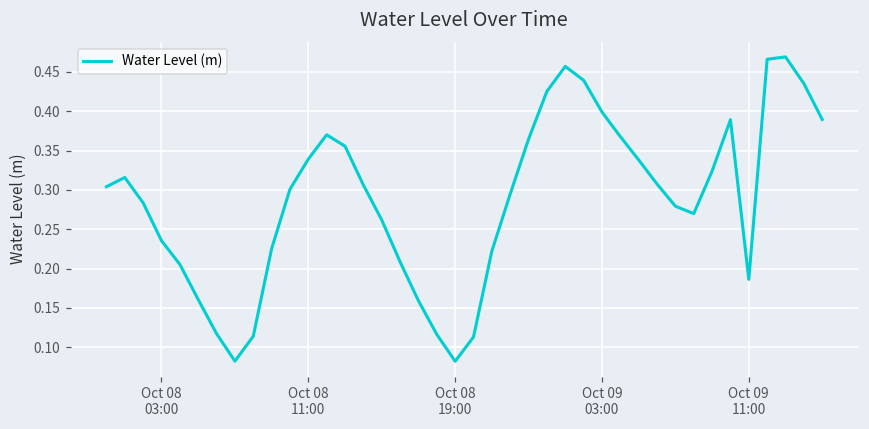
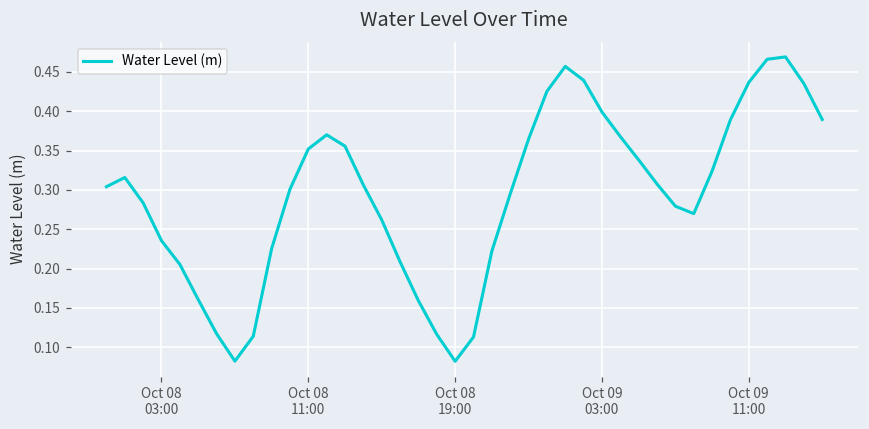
Oct 08 11:00: 0.34 -> 0.35
Oct 09 11:00: 0.19 -> 0.44
